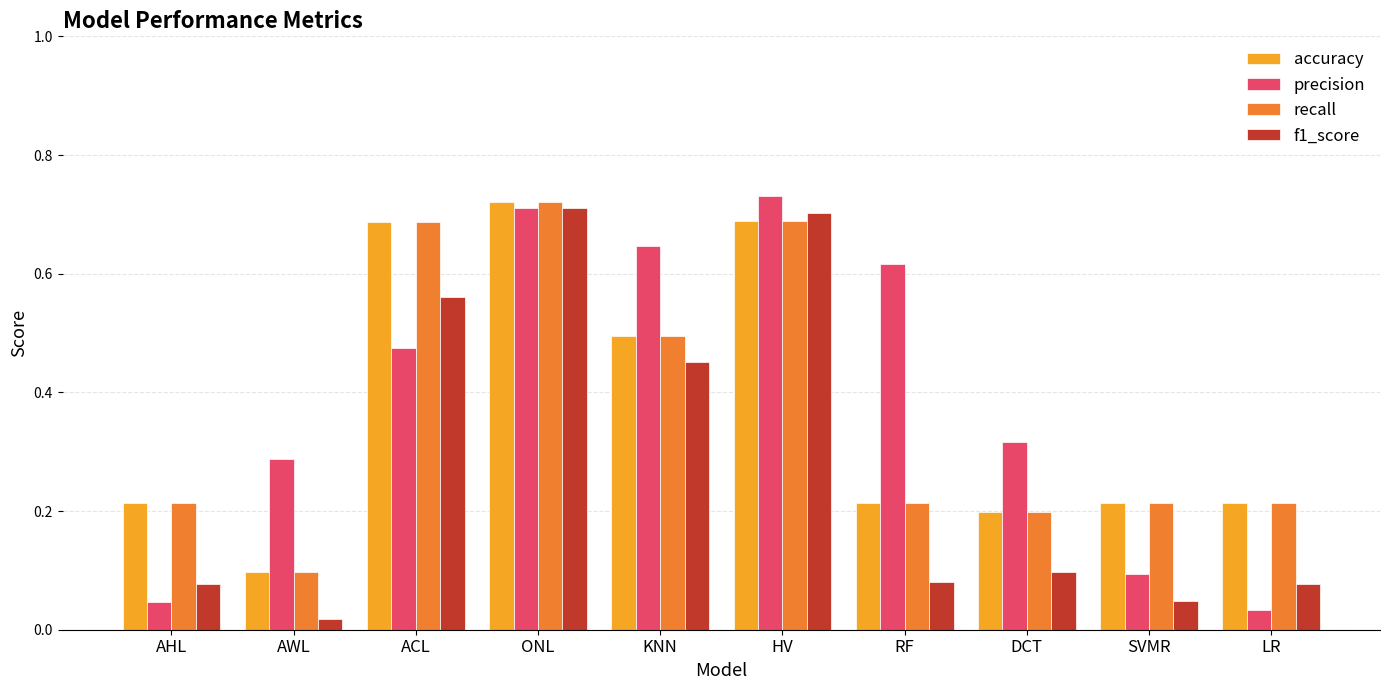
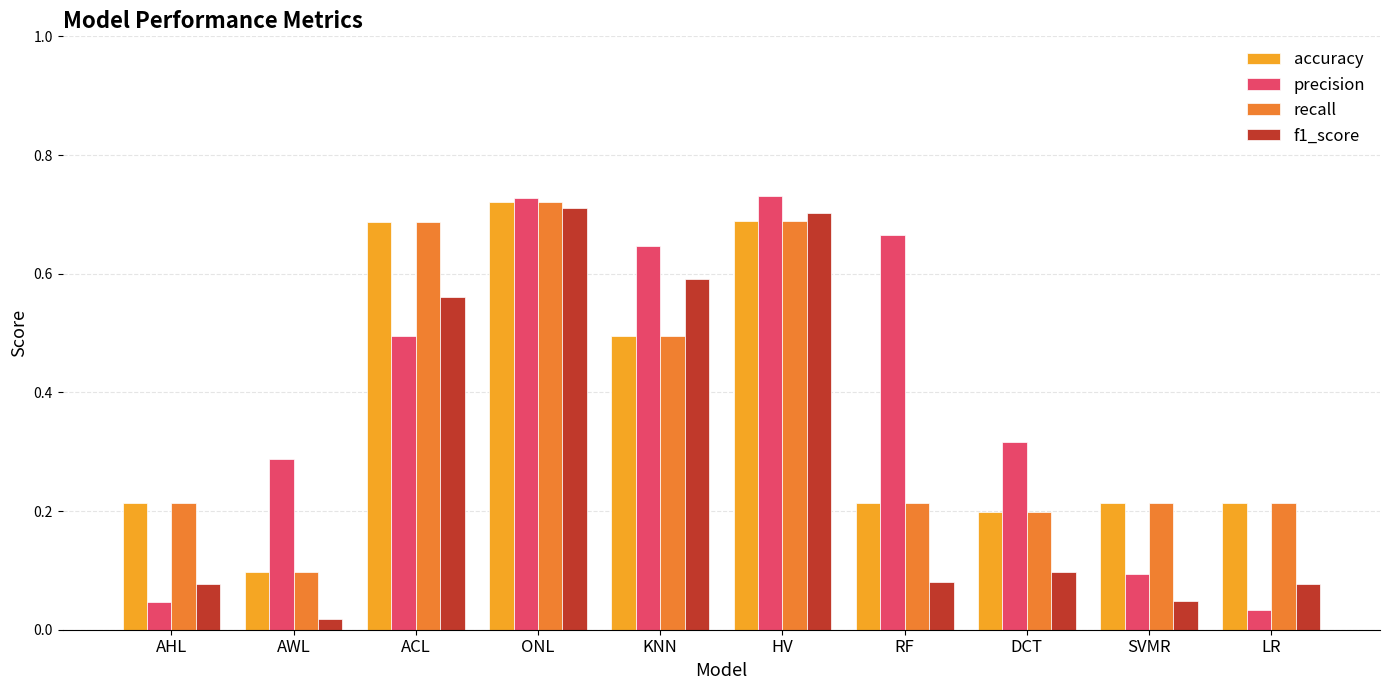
precision, ACL: 0.47 -> 0.49
precision, ONL: 0.71 -> 0.73
f1_score, KNN: 0.45 -> 0.59
precision, RF: 0.62 -> 0.66
